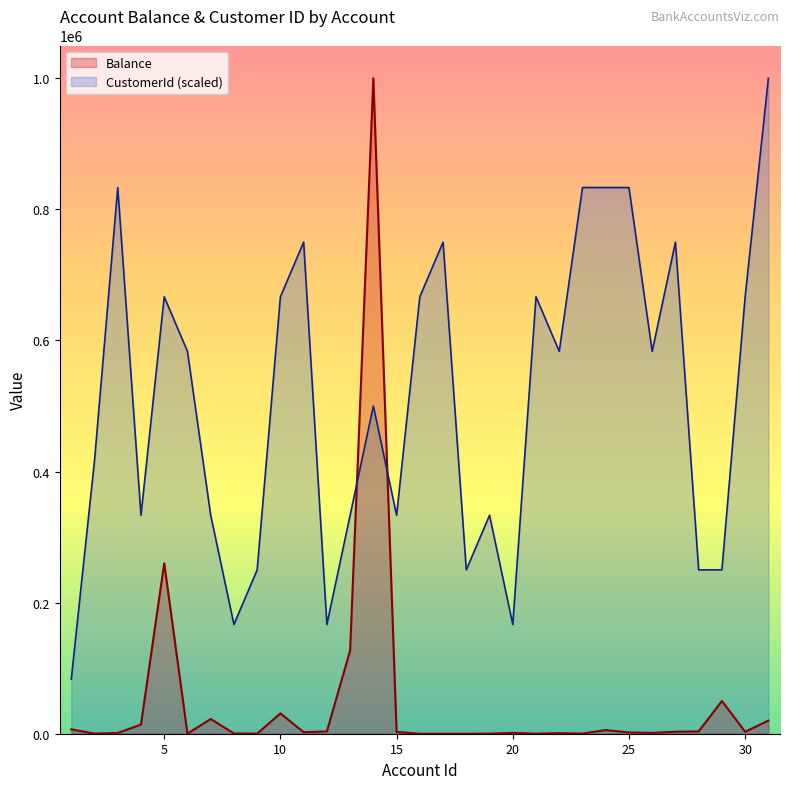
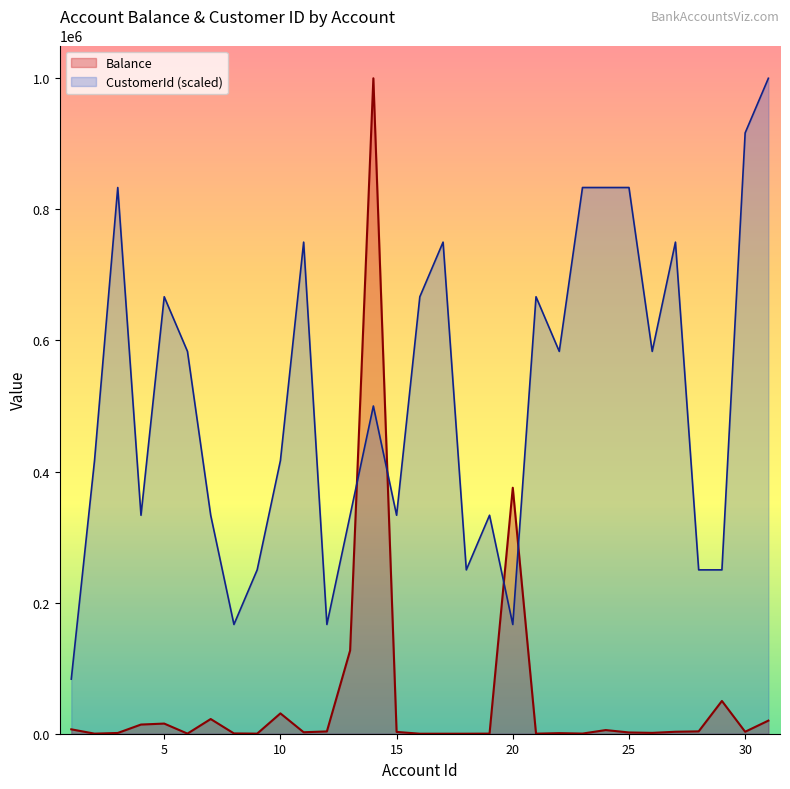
Balance, 5: 260000 -> 20000
CustomerId (scaled), 10: 670000 -> 420000
Balance, 20: 0 -> 380000
CustomerId (scaled), 30: 670000 -> 920000
